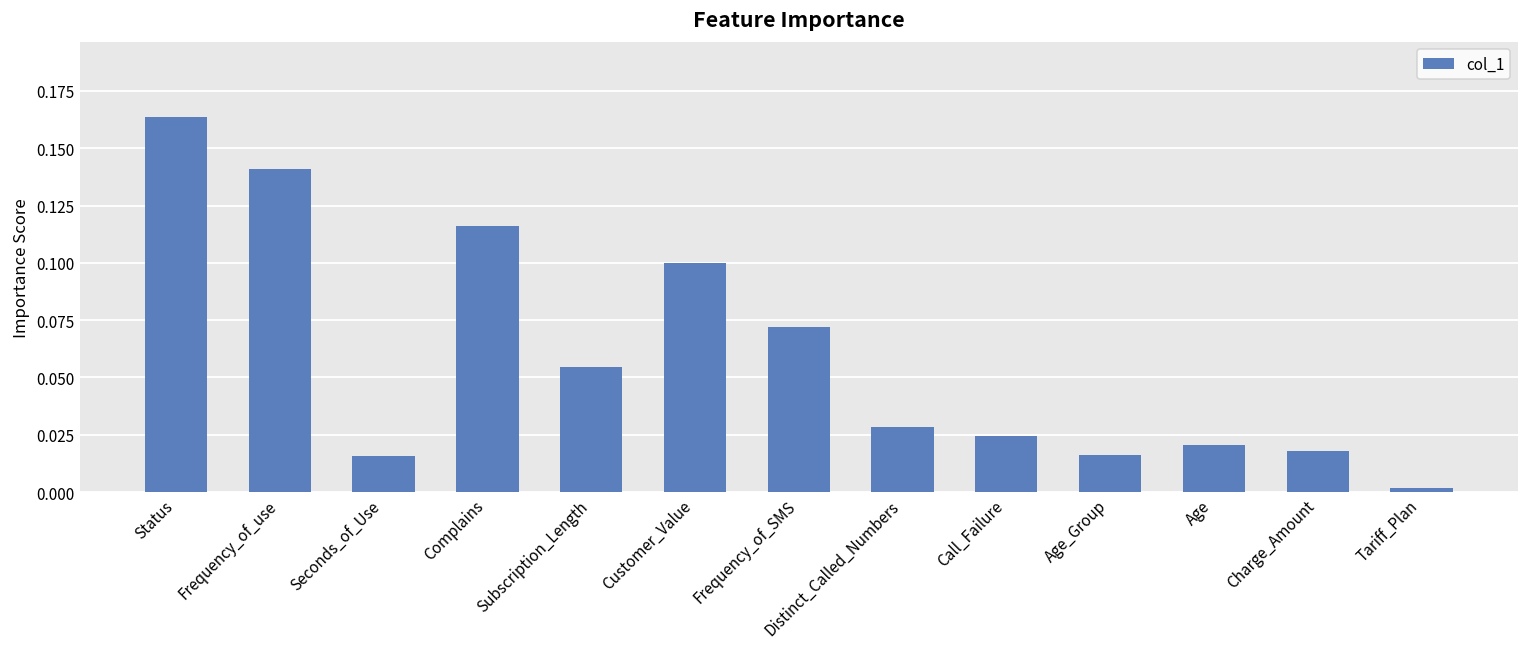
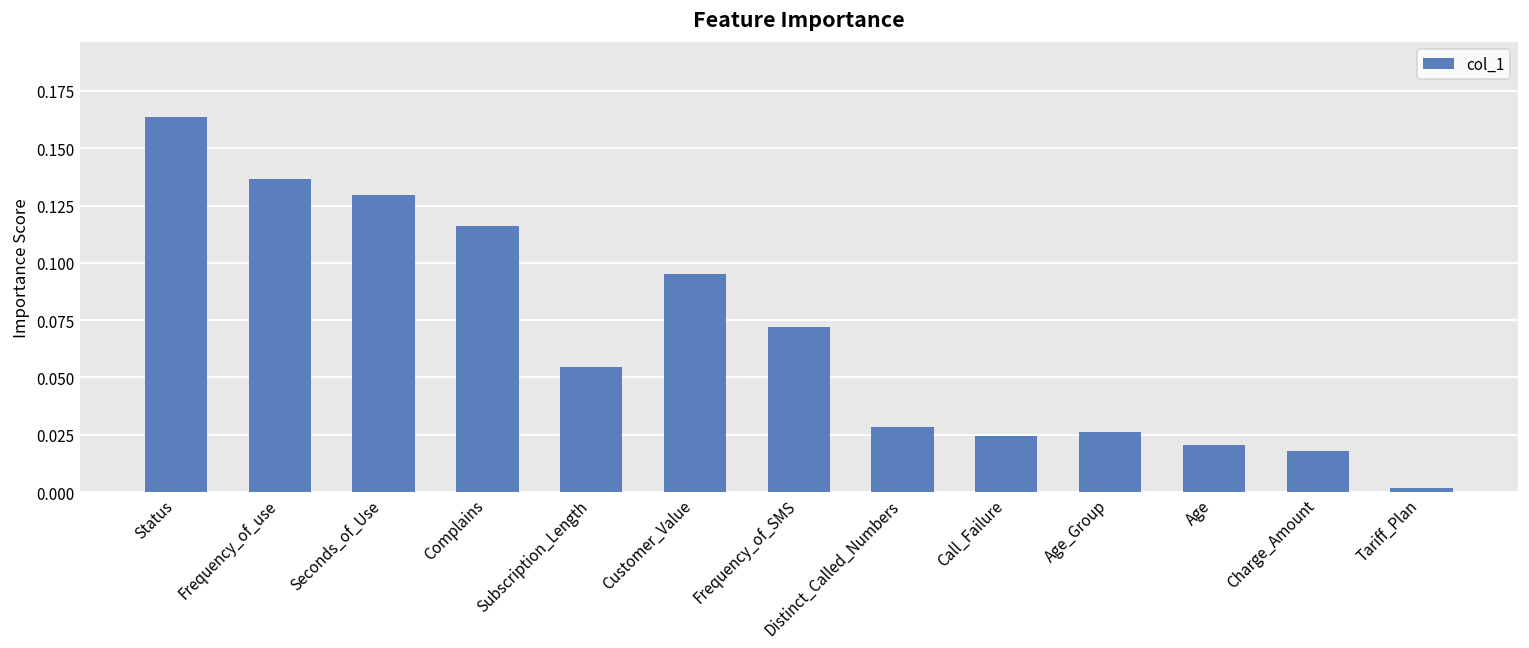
Frequency_of_use: 0.141 -> 0.137
Seconds_of_Use: 0.016 -> 0.130
Customer_Value: 0.100 -> 0.095
Age_Group: 0.016 -> 0.026
